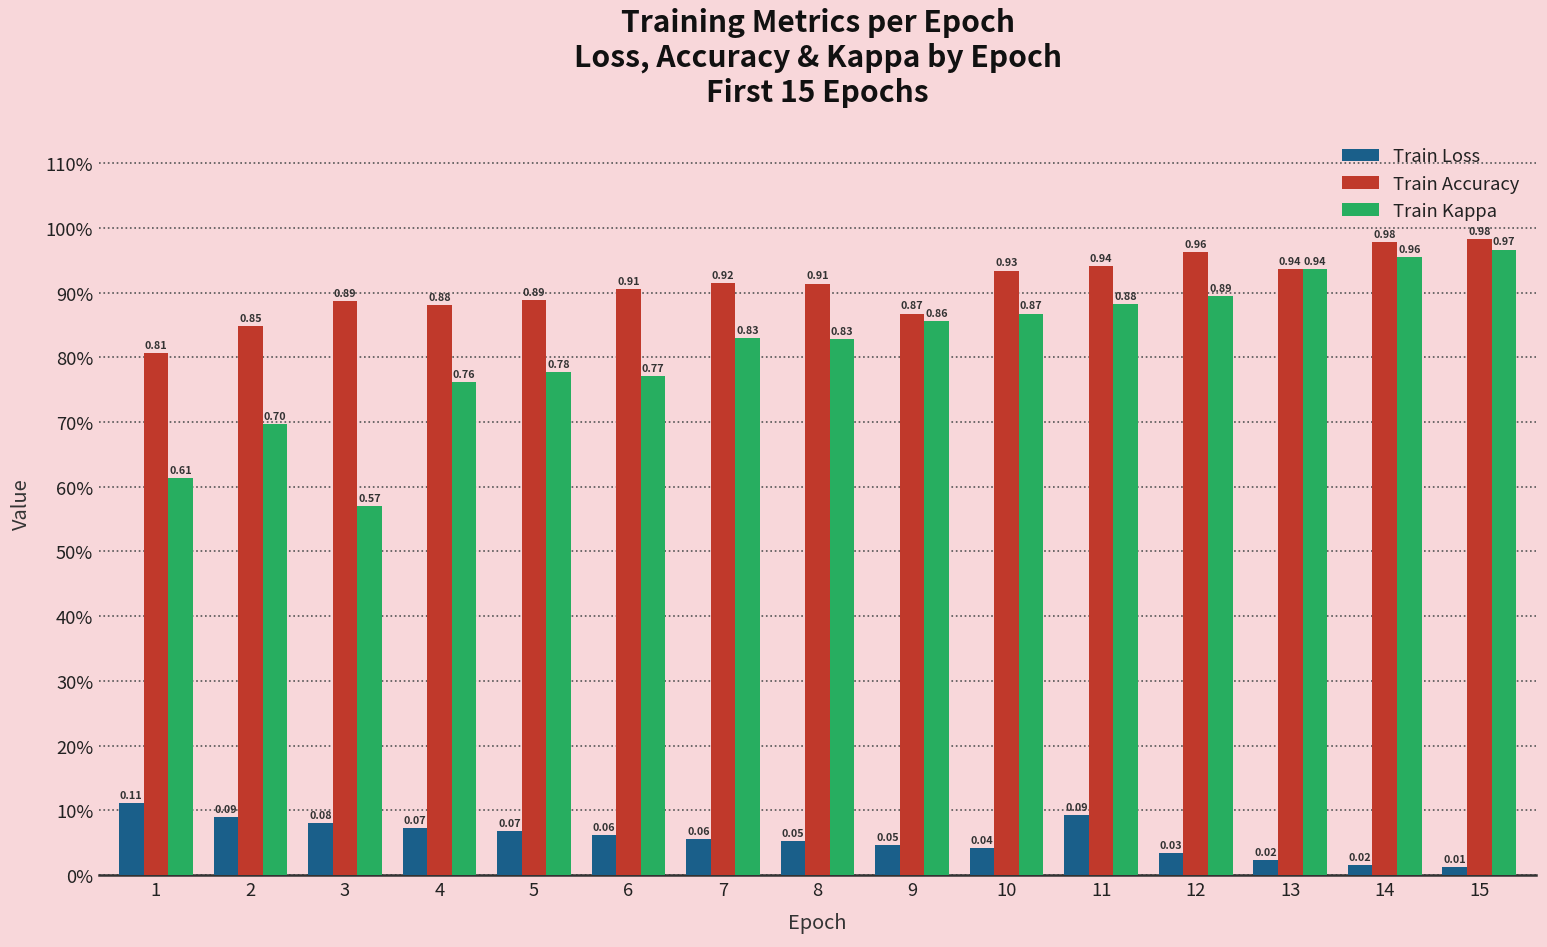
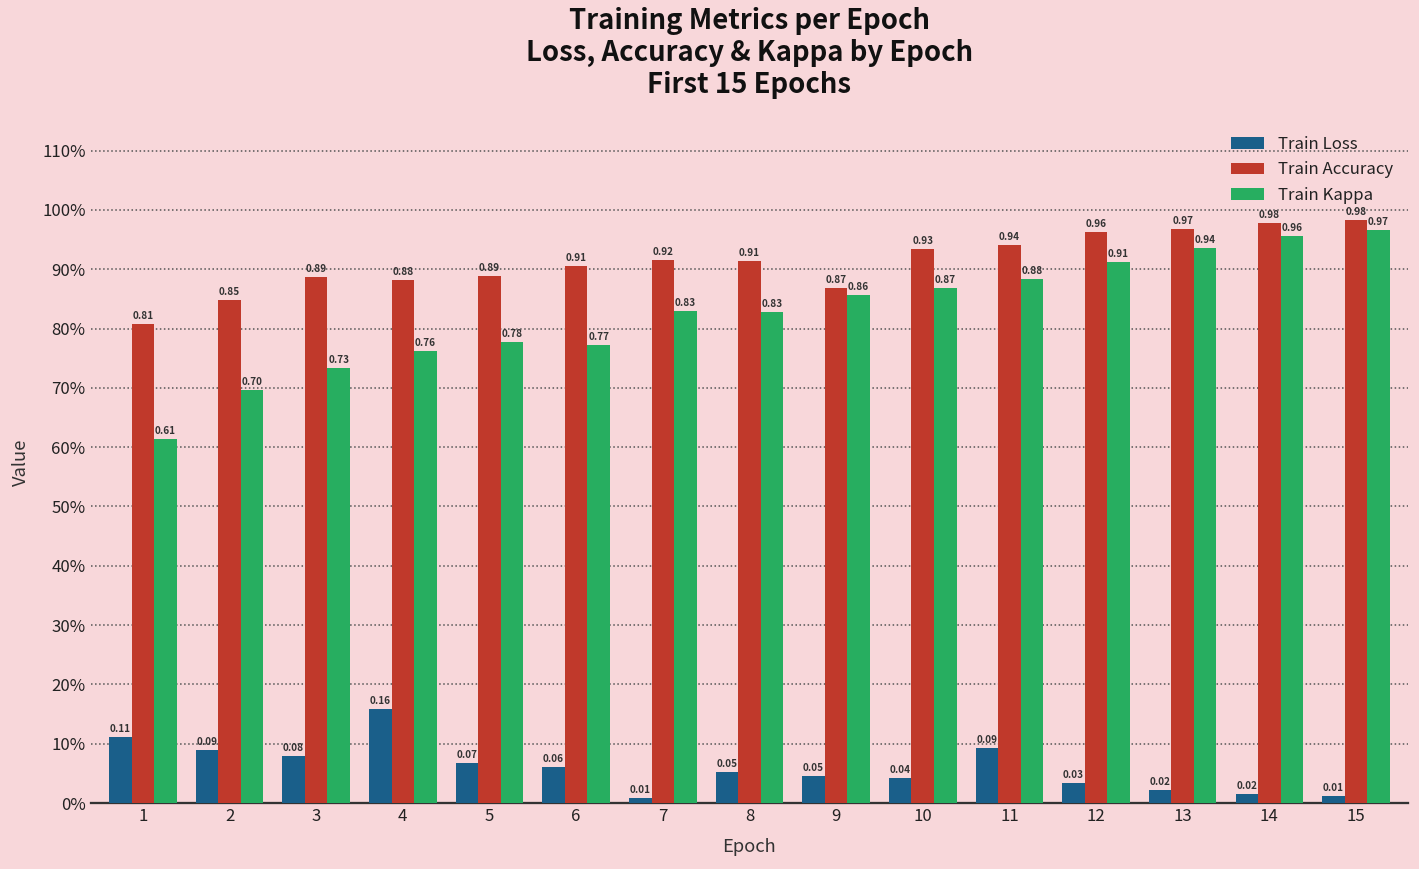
Train Kappa, 3: 0.57 -> 0.73
Train Loss, 4: 0.07 -> 0.16
Train Loss, 7: 0.06 -> 0.01
Train Kappa, 12: 0.89 -> 0.91
Train Accuracy, 13: 0.94 -> 0.97
